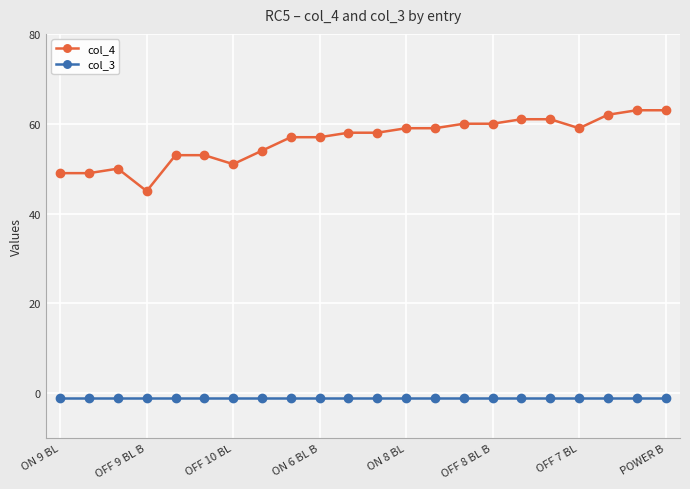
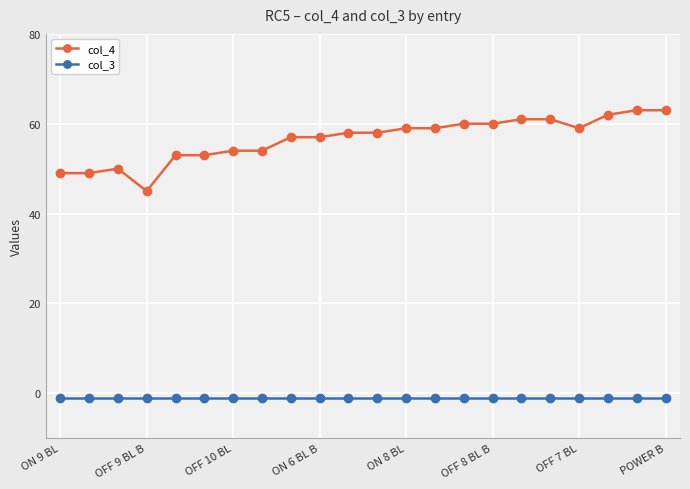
col_4, OFF 10 BL: 51 -> 54
